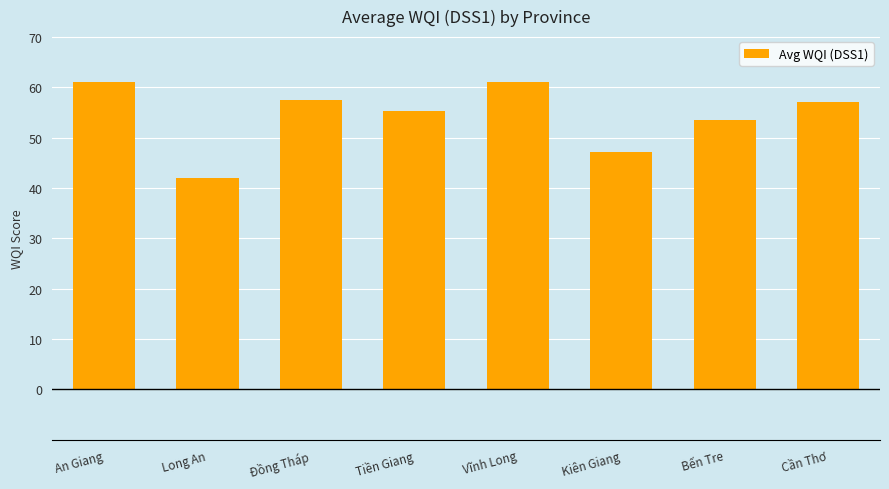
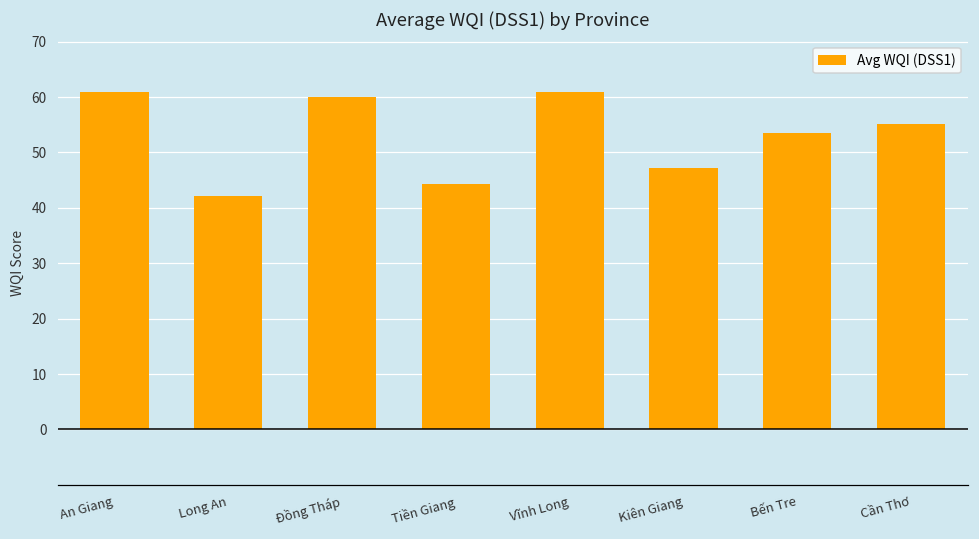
Đồng Tháp: 58 -> 60
Tiền Giang: 55 -> 44
Cần Thơ: 57 -> 55
